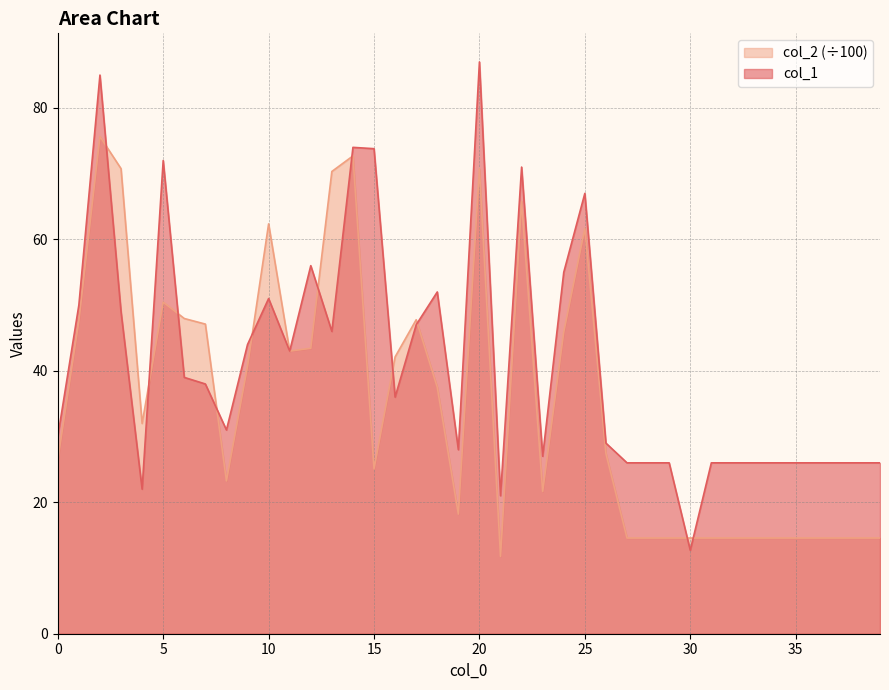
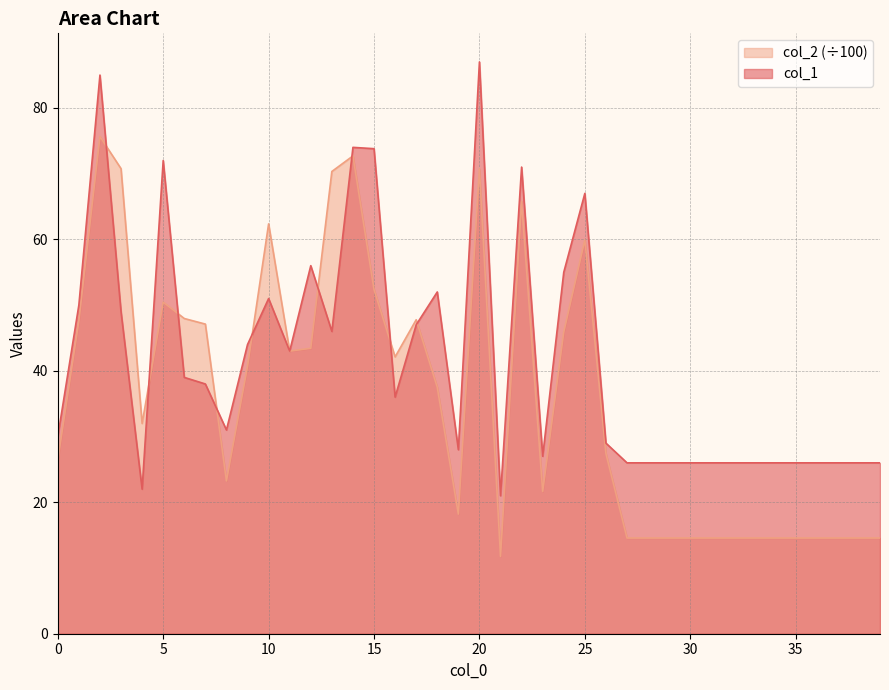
col_2 (÷100), 15: 25 -> 52
col_2 (÷100), 25: 62 -> 60
col_1, 30: 13 -> 26
